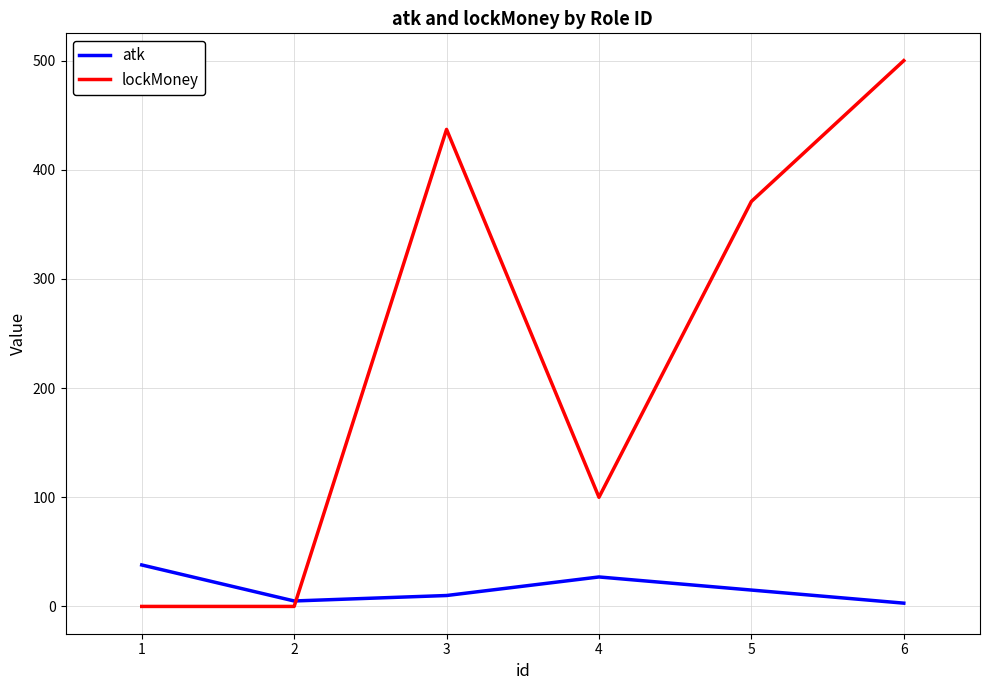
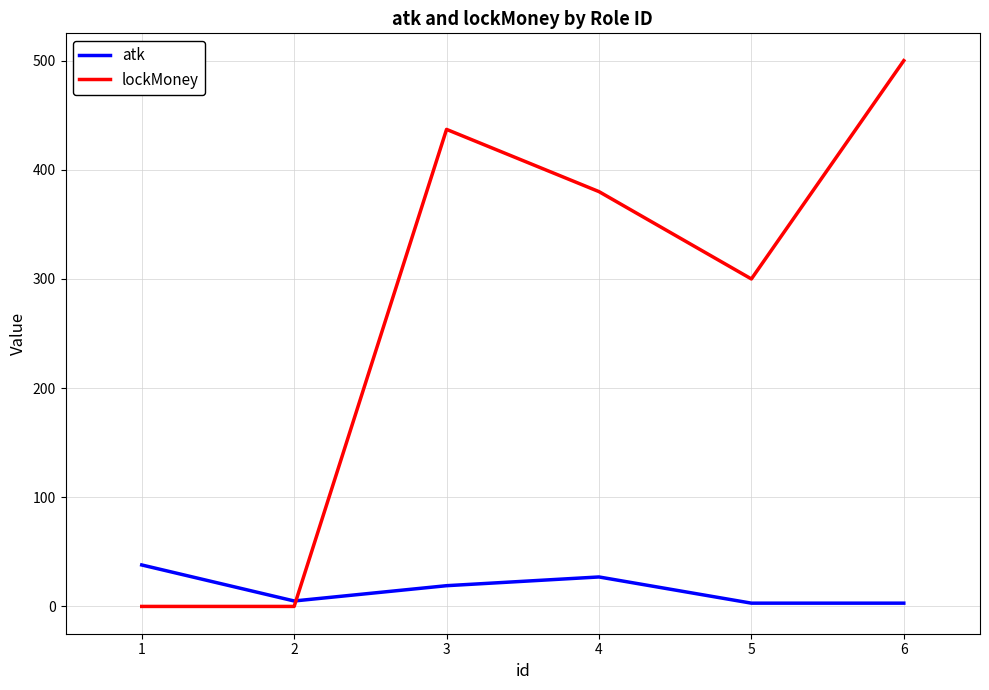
atk, 3: 10 -> 19
lockMoney, 4: 100 -> 380
atk, 5: 15 -> 3
lockMoney, 5: 371 -> 300
